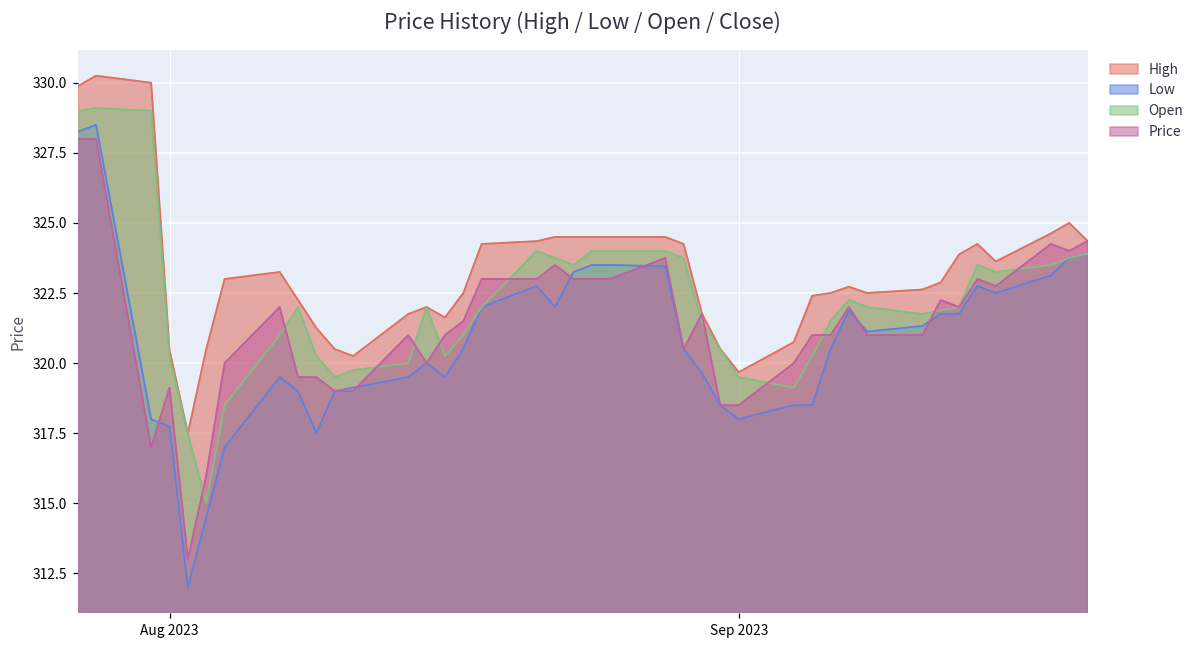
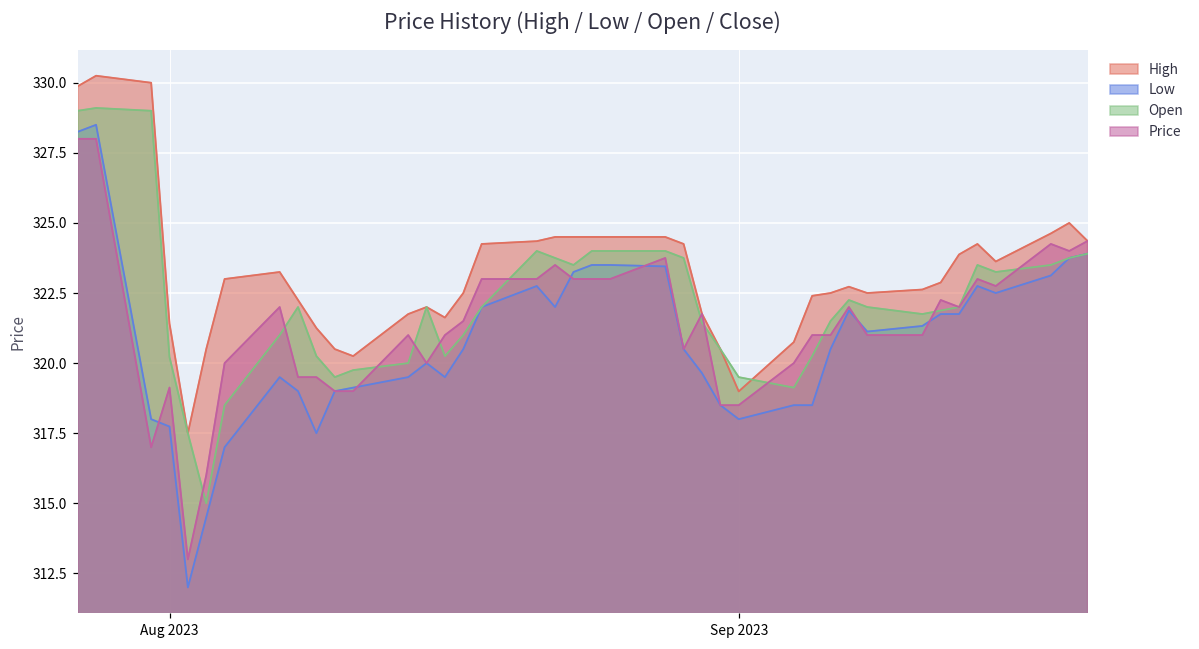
High, Aug 2023: 320.5 -> 321.4
High, Sep 2023: 319.7 -> 319.0
